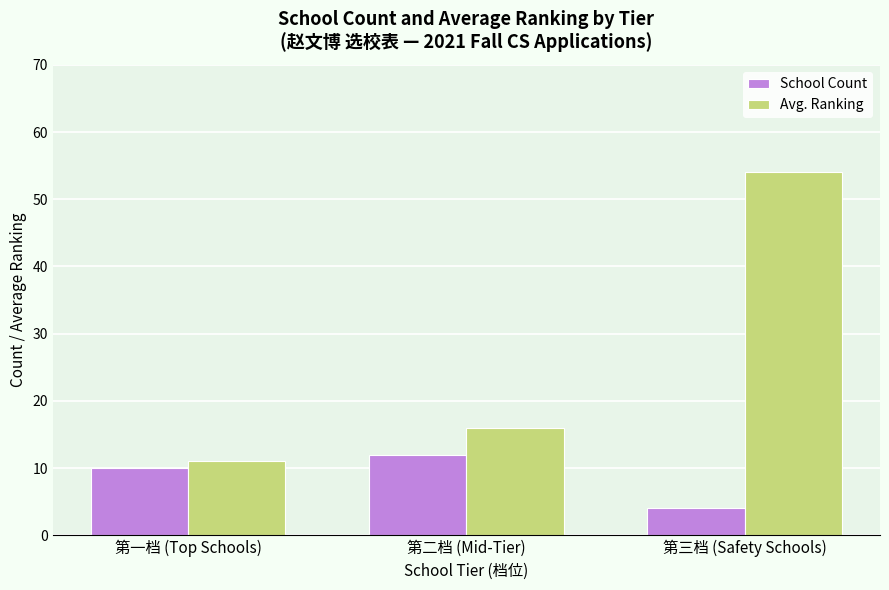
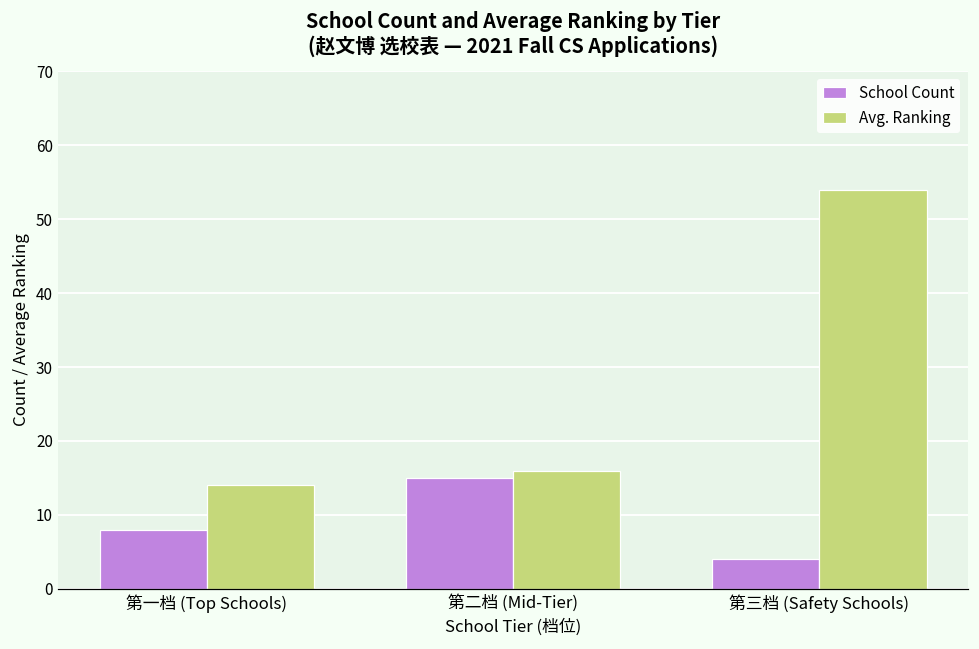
School Count, 第一档 (Top Schools): 10 -> 8
Avg. Ranking, 第一档 (Top Schools): 11 -> 14
School Count, 第二档 (Mid-Tier): 12 -> 15
